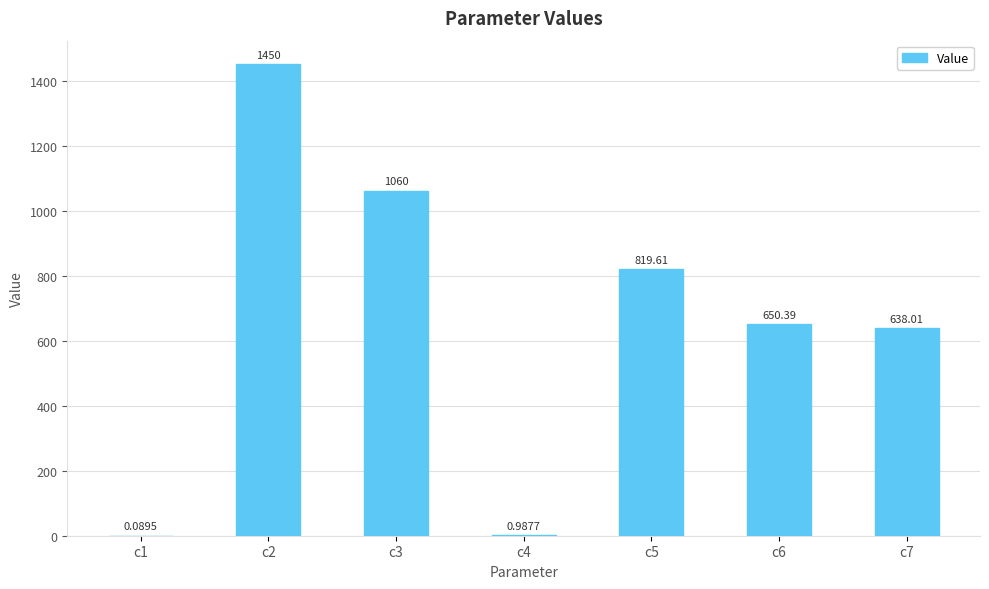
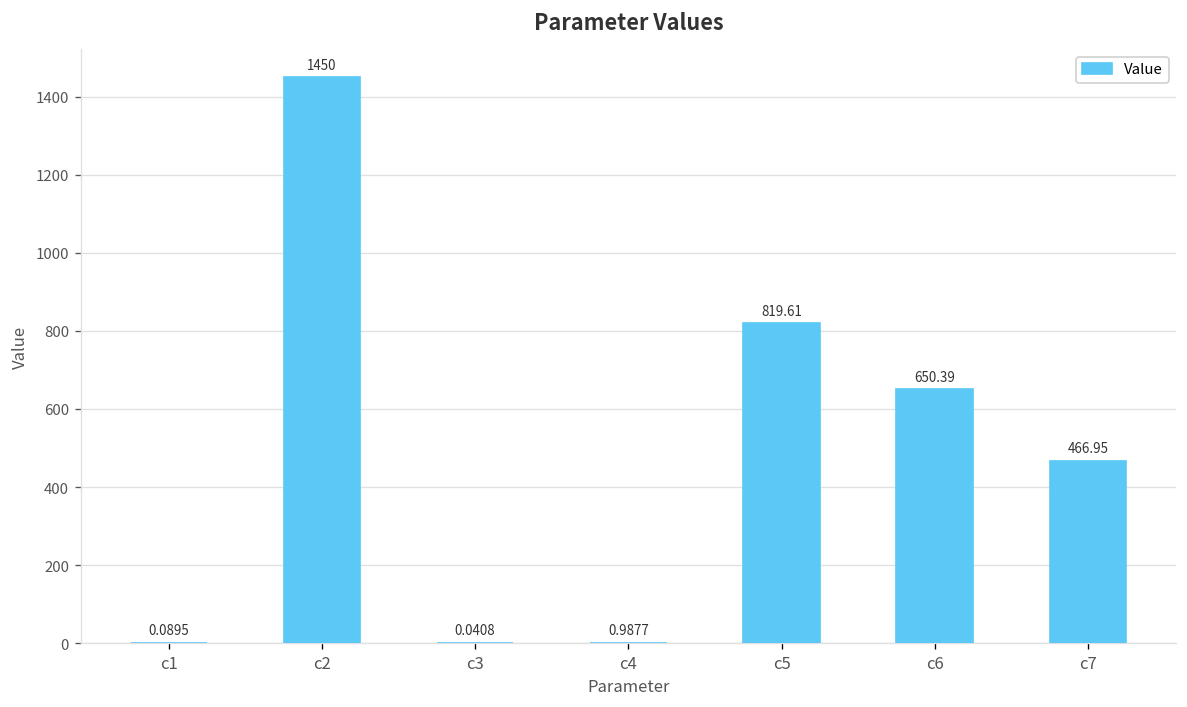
c3: 1060 -> 0.0408
c7: 638.01 -> 466.95
